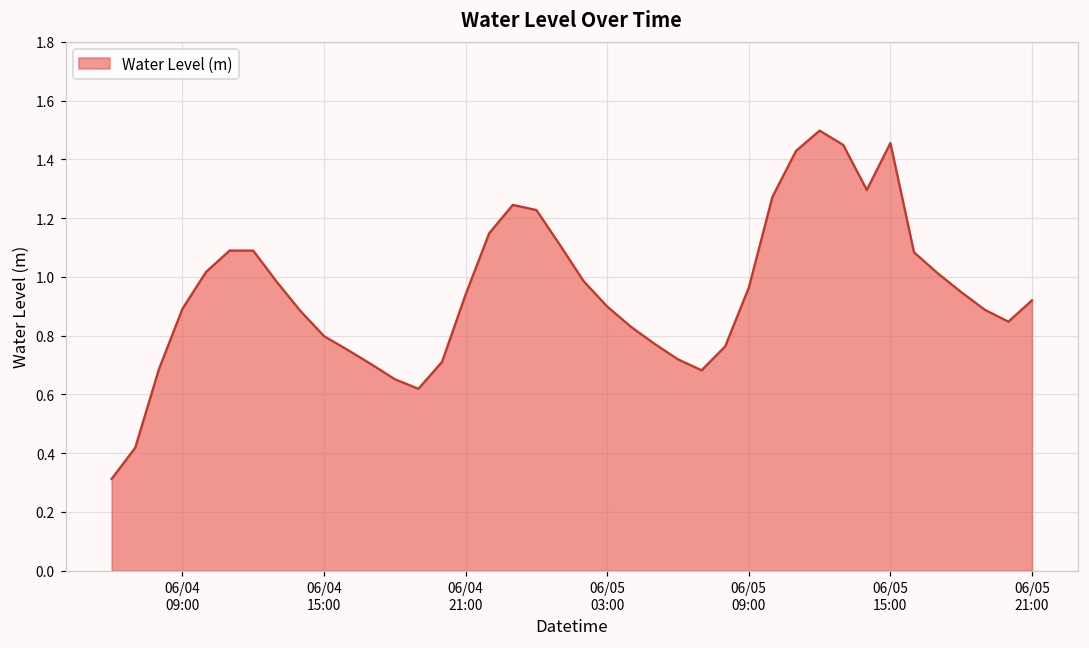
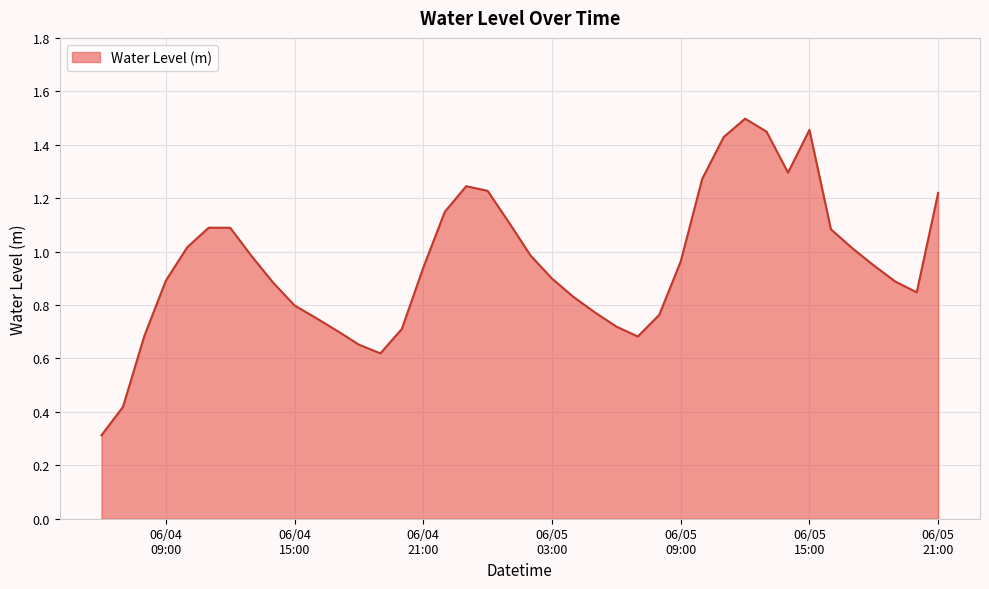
06/05 21:00: 0.92 -> 1.22
